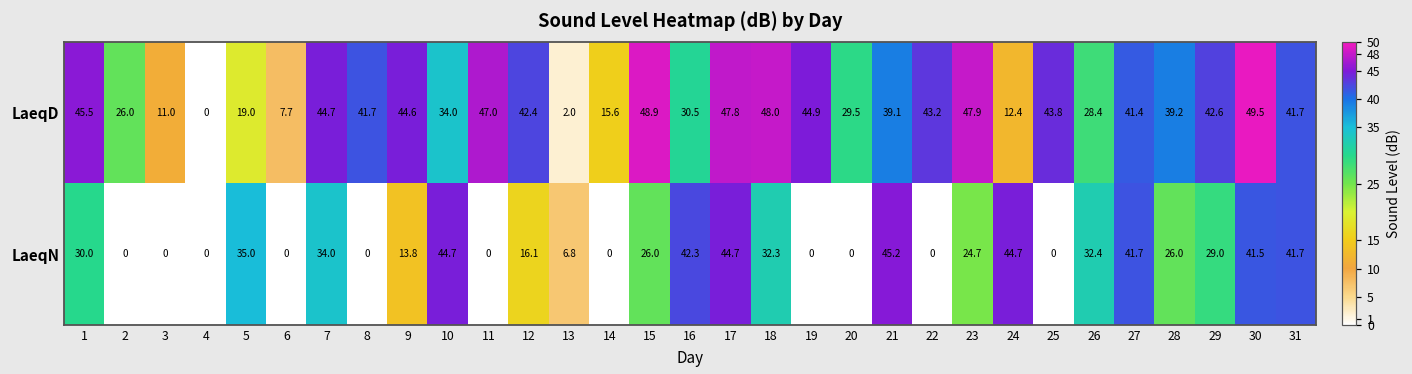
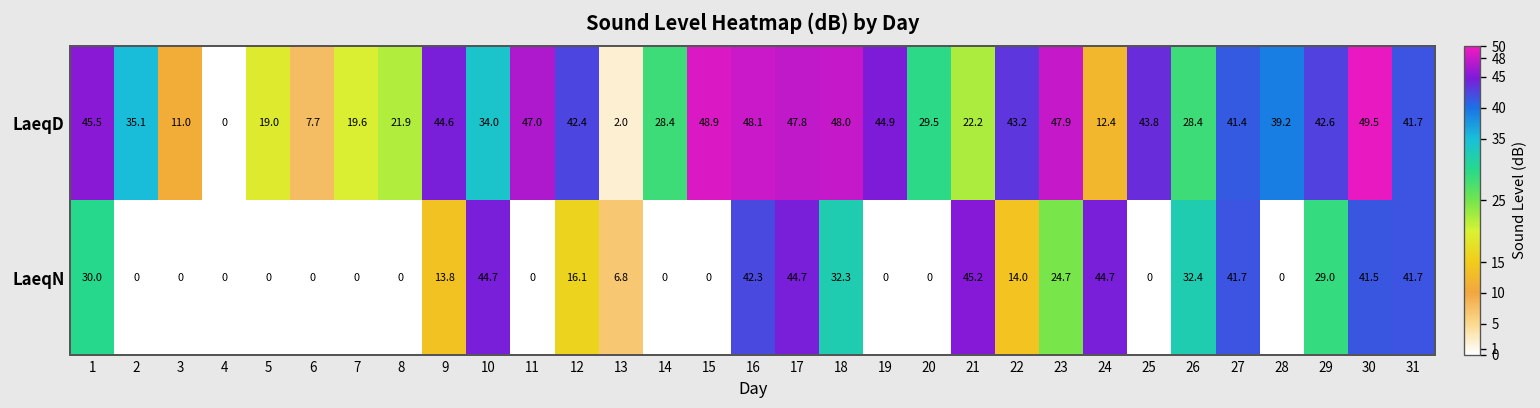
LaeqD, 2: 26.0 -> 35.1
LaeqD, 7: 44.7 -> 19.6
LaeqD, 8: 41.7 -> 21.9
LaeqD, 14: 15.6 -> 28.4
LaeqD, 16: 30.5 -> 48.1
LaeqD, 21: 39.1 -> 22.2
LaeqN, 5: 35.0 -> 0
LaeqN, 7: 34.0 -> 0
LaeqN, 15: 26.0 -> 0
LaeqN, 22: 0 -> 14.0
LaeqN, 28: 26.0 -> 0
